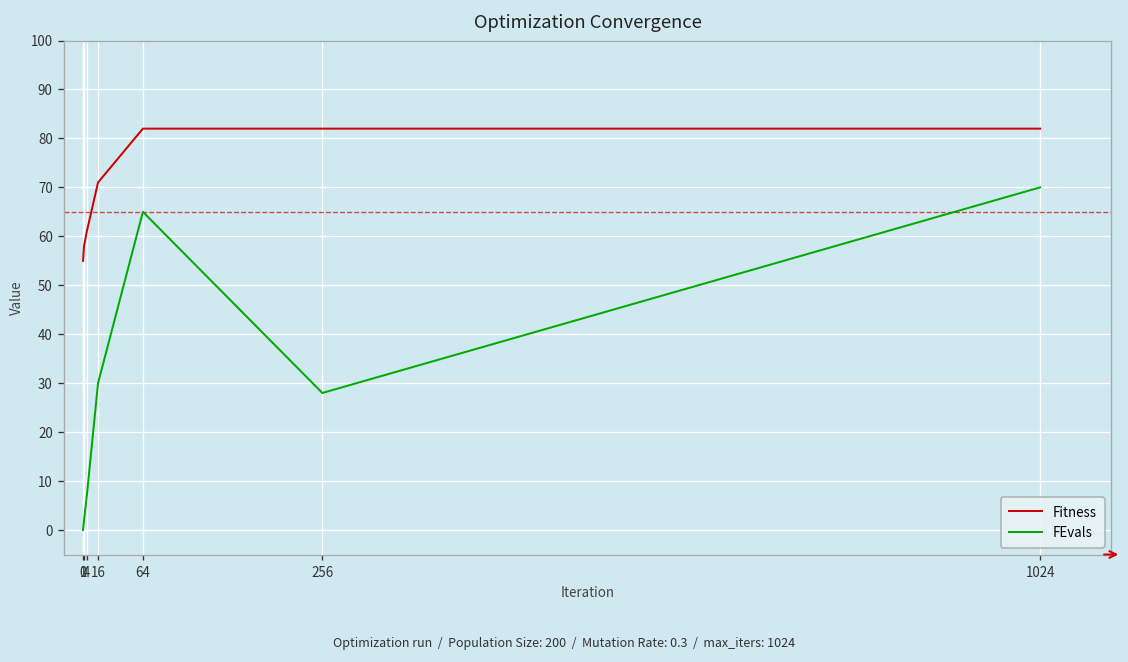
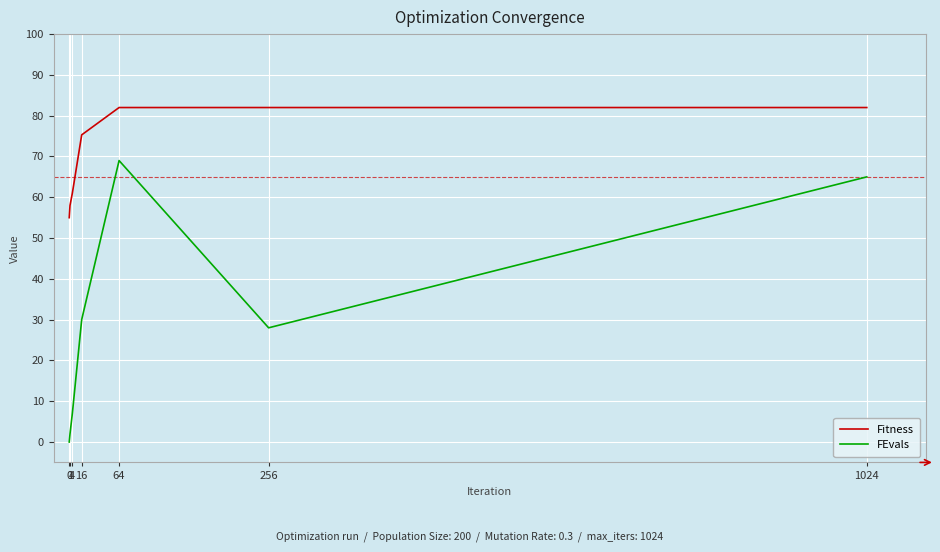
Fitness, 16: 71 -> 75
FEvals, 64: 65 -> 69
FEvals, 1024: 70 -> 65
